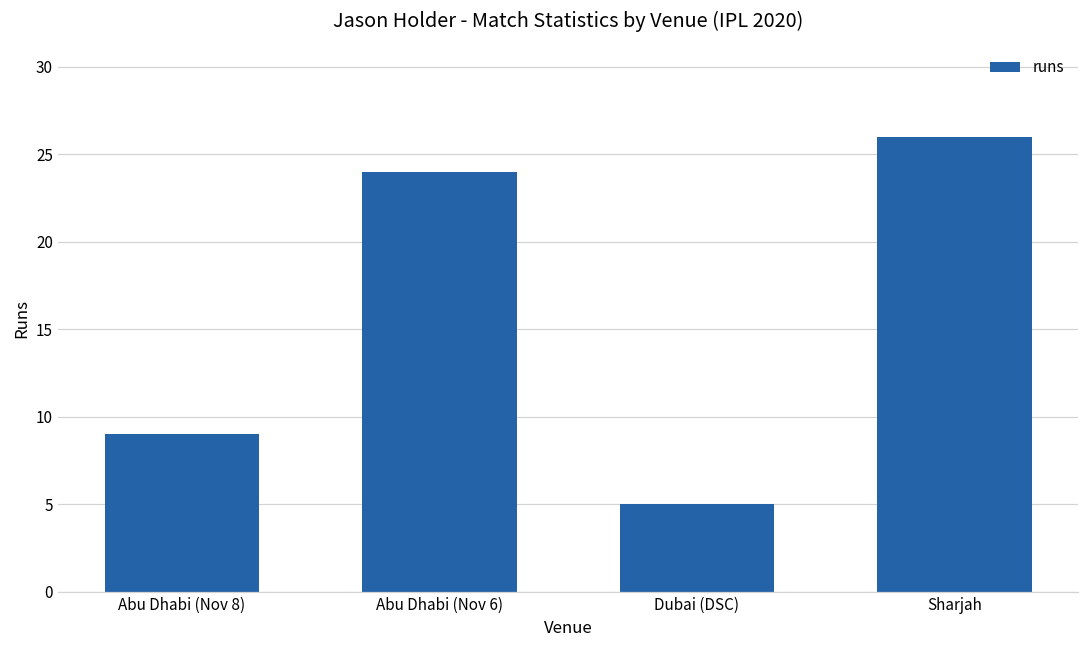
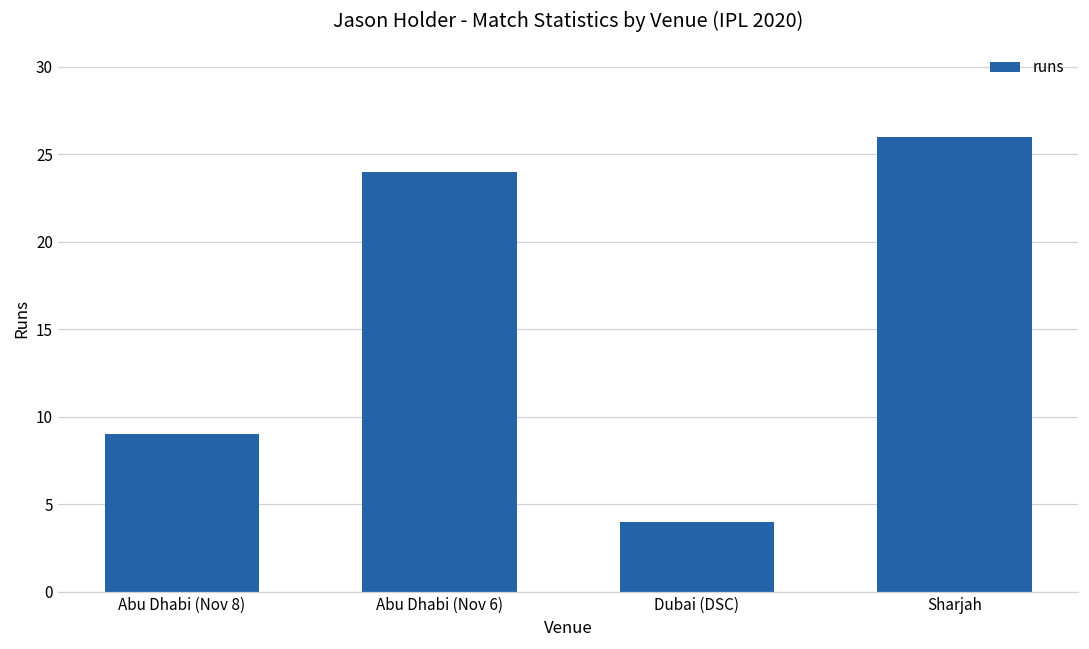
Dubai (DSC): 5 -> 4
